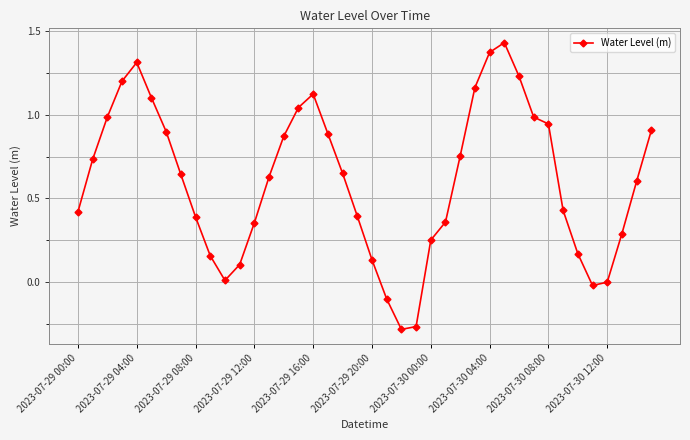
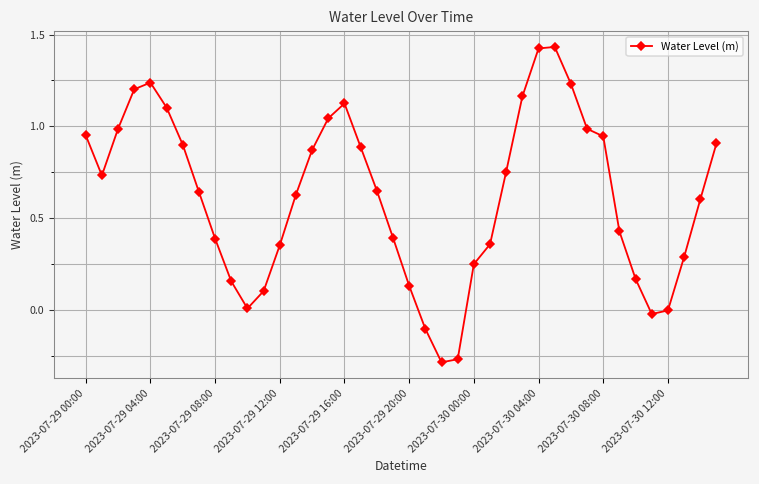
2023-07-29 00:00: 0.42 -> 0.95
2023-07-29 04:00: 1.31 -> 1.24
2023-07-30 04:00: 1.37 -> 1.42
